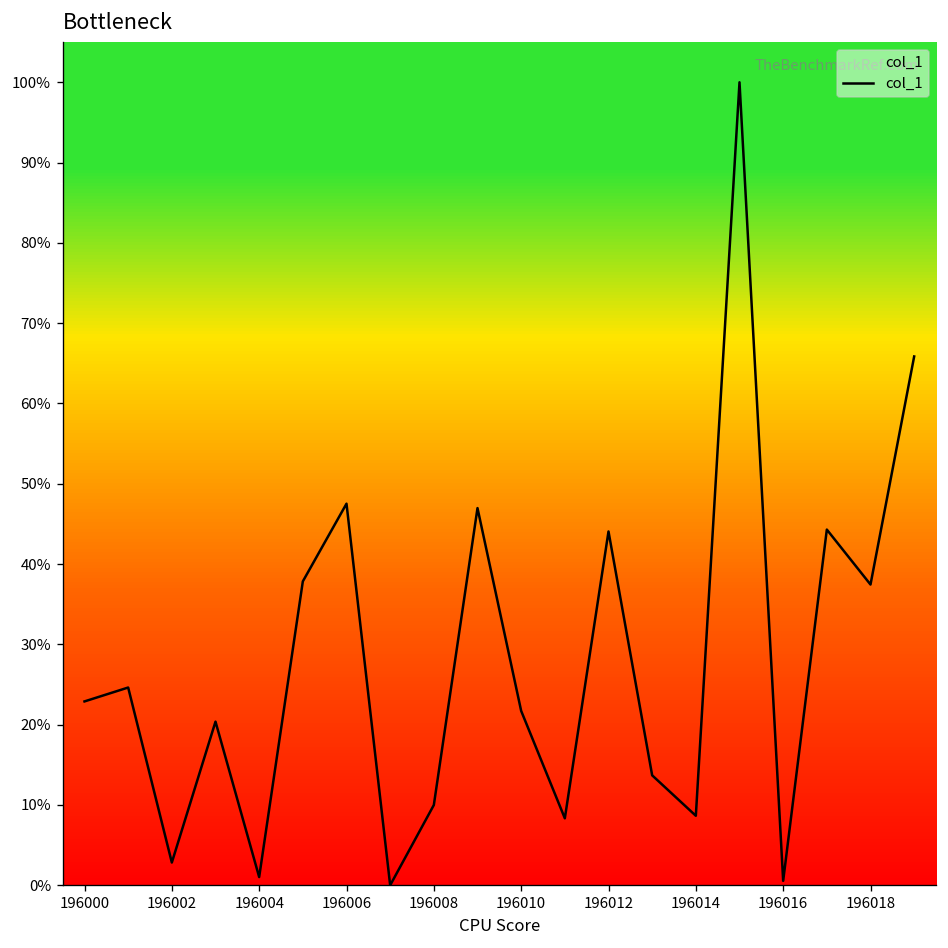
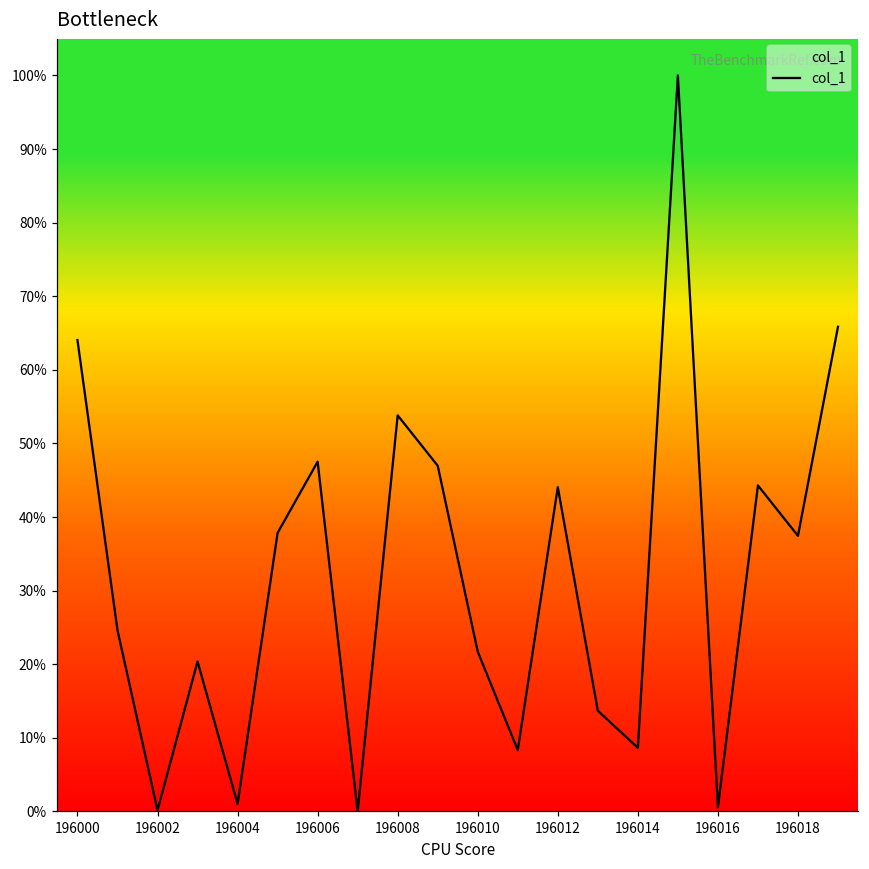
196000: 23% -> 64%
196002: 3% -> 0%
196008: 10% -> 54%
